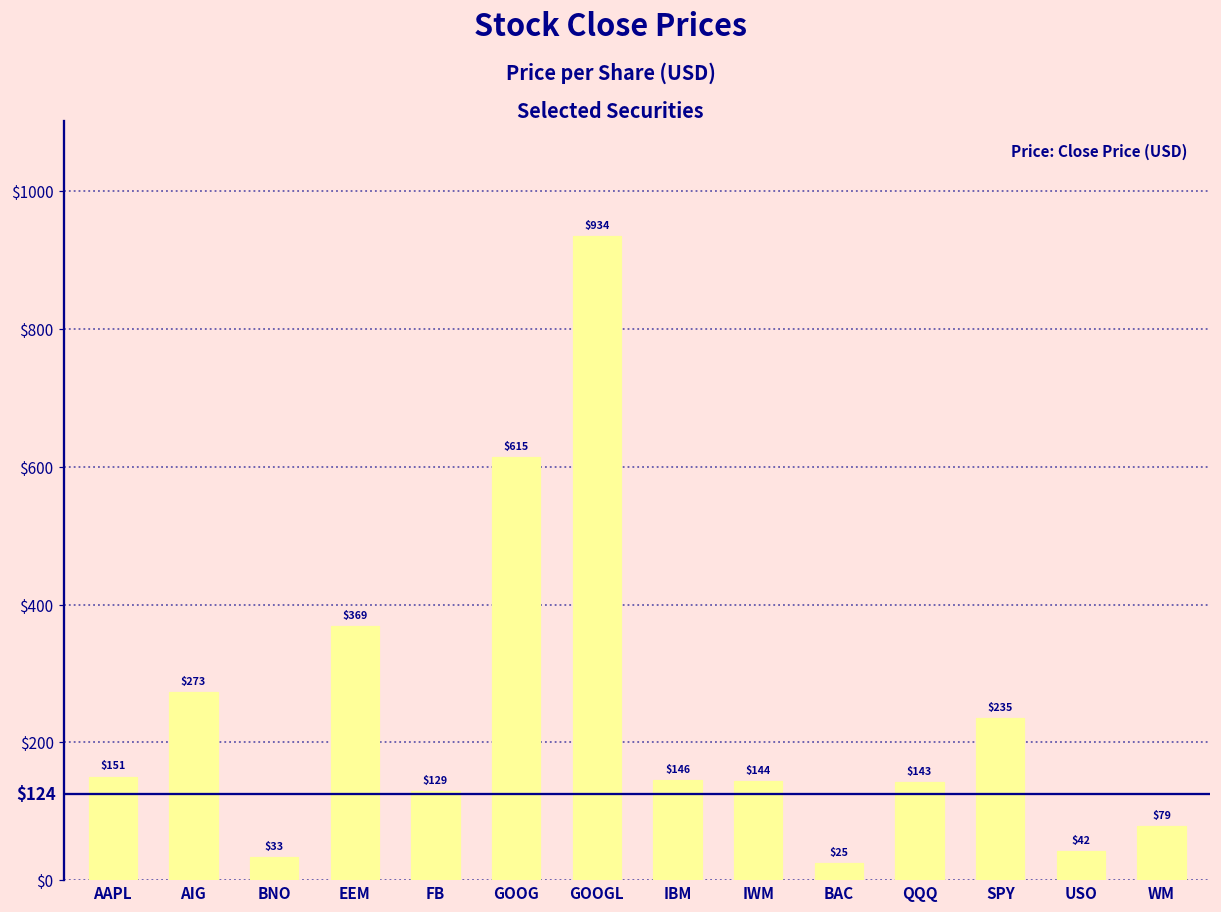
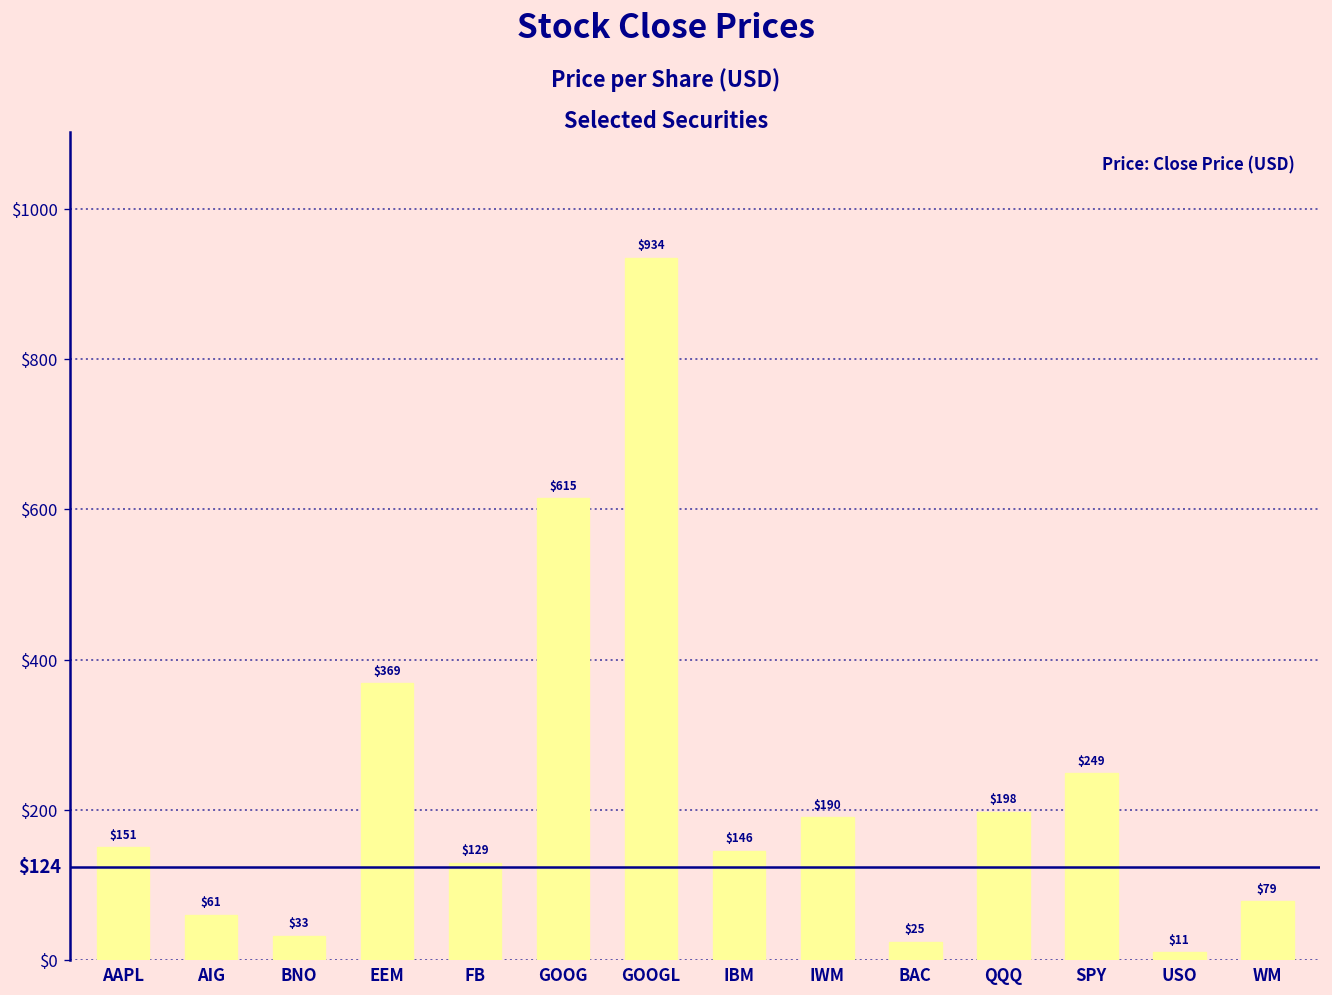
AIG: $273 -> $61
IWM: $144 -> $190
QQQ: $143 -> $198
SPY: $235 -> $249
USO: $42 -> $11
